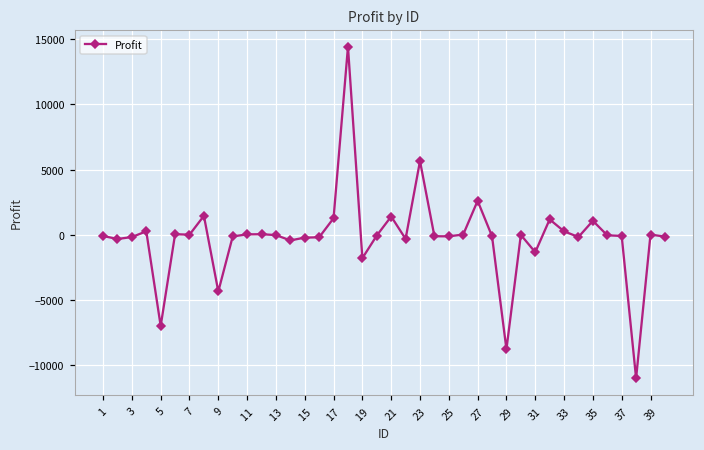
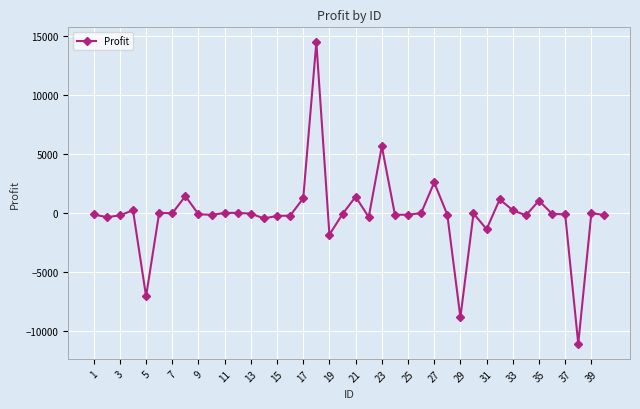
9: -4400 -> -100
